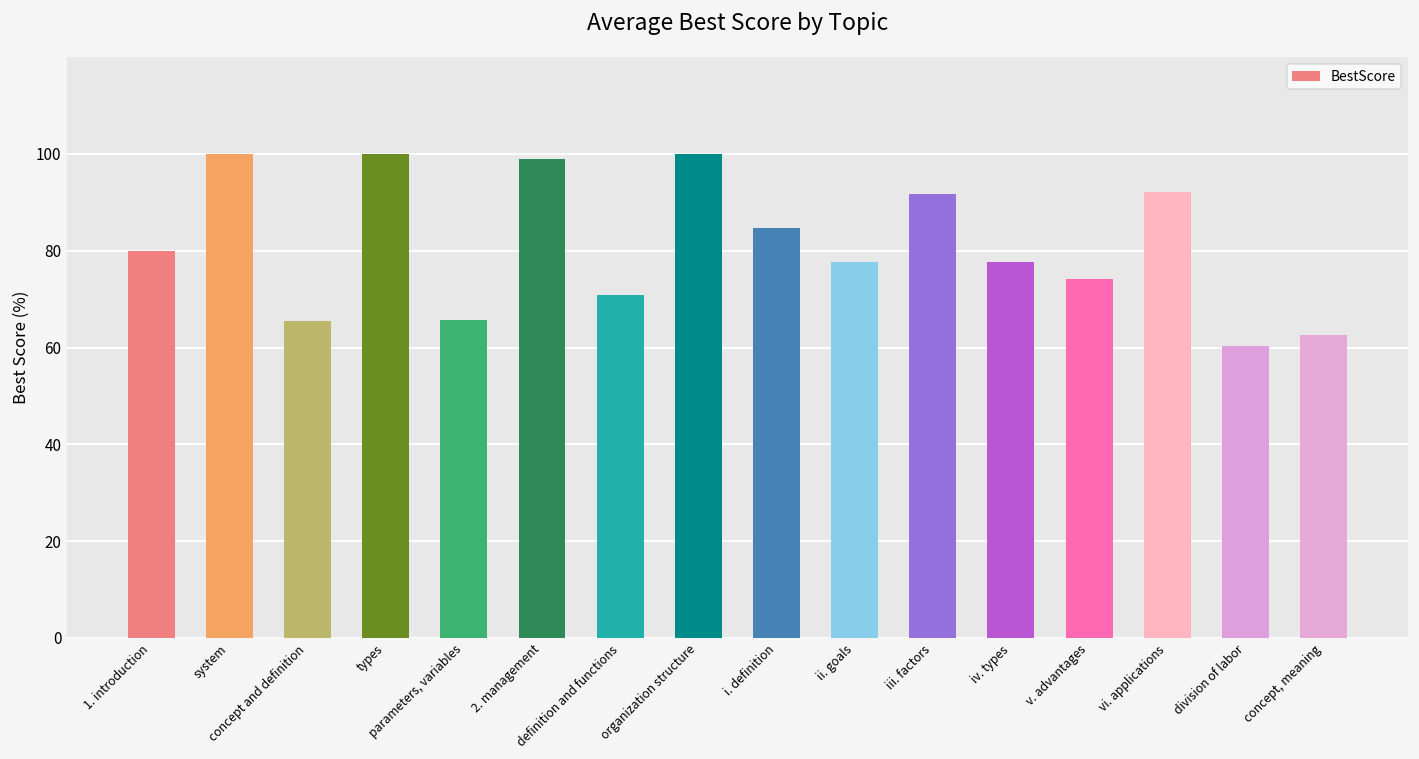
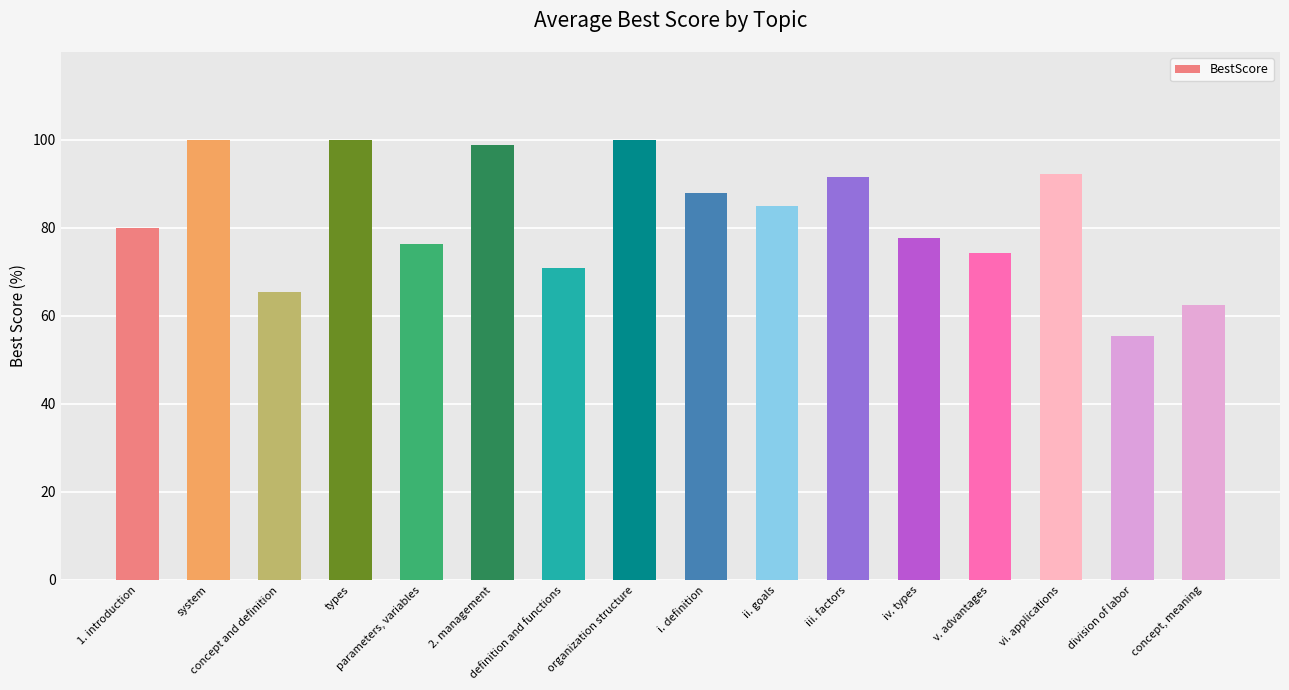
parameters, variables: 66 -> 76
i. definition: 85 -> 88
ii. goals: 78 -> 85
division of labor: 60 -> 56
